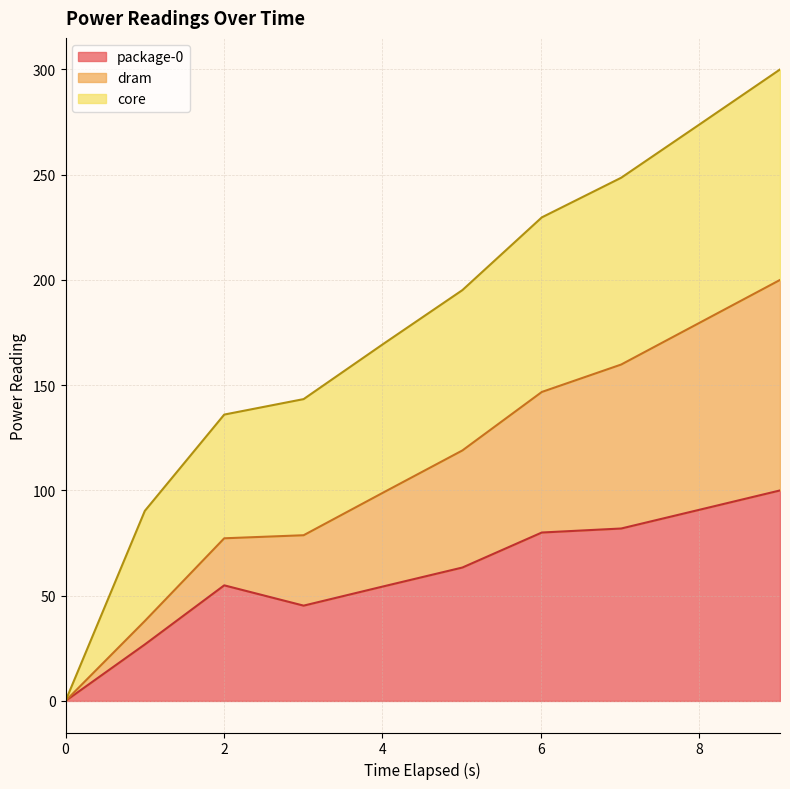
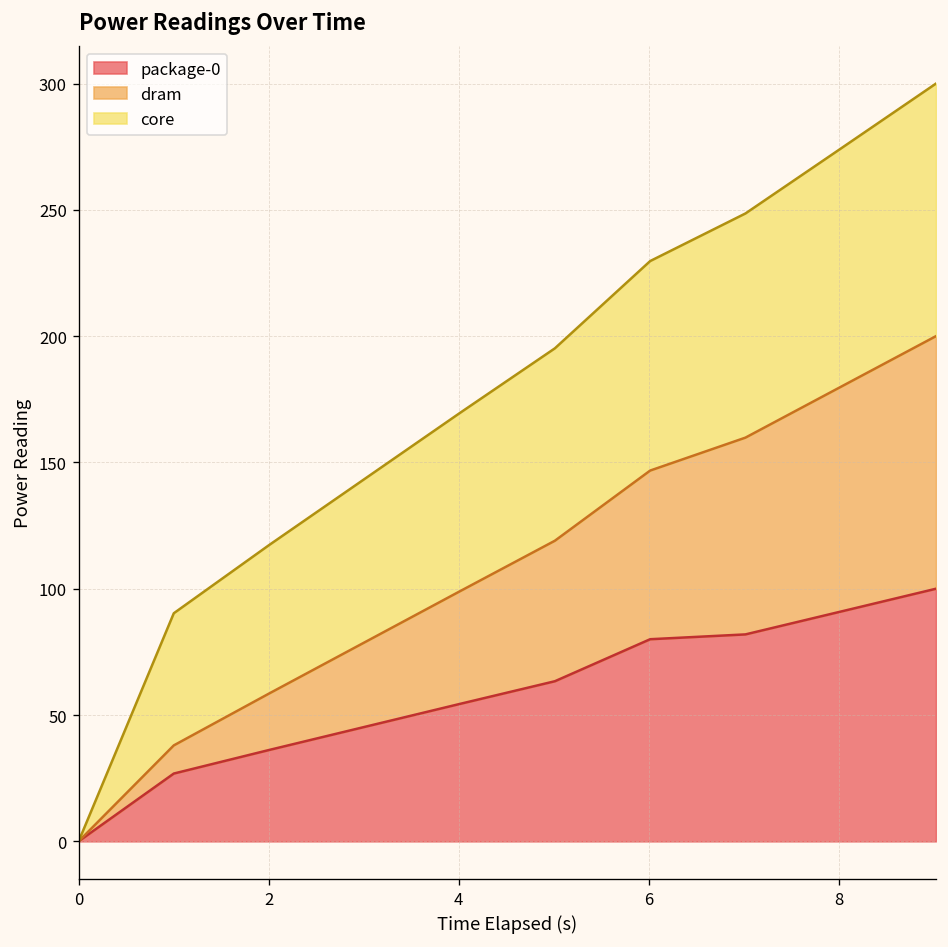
package-0, 2: 55 -> 36
